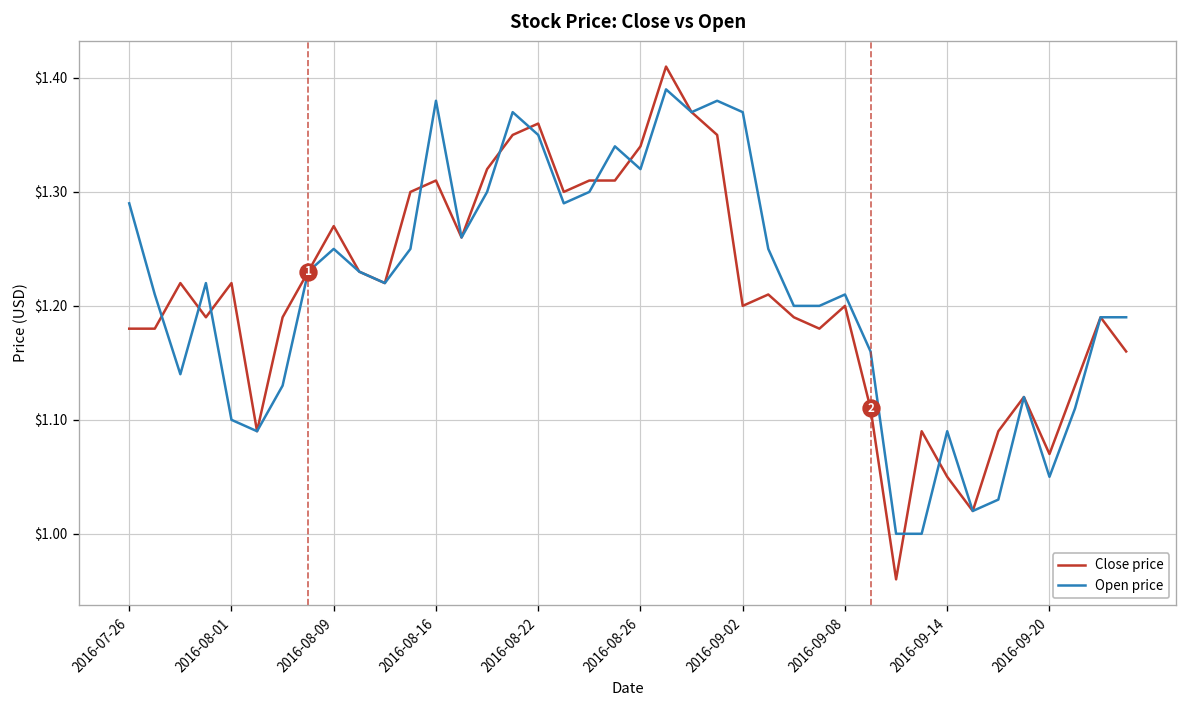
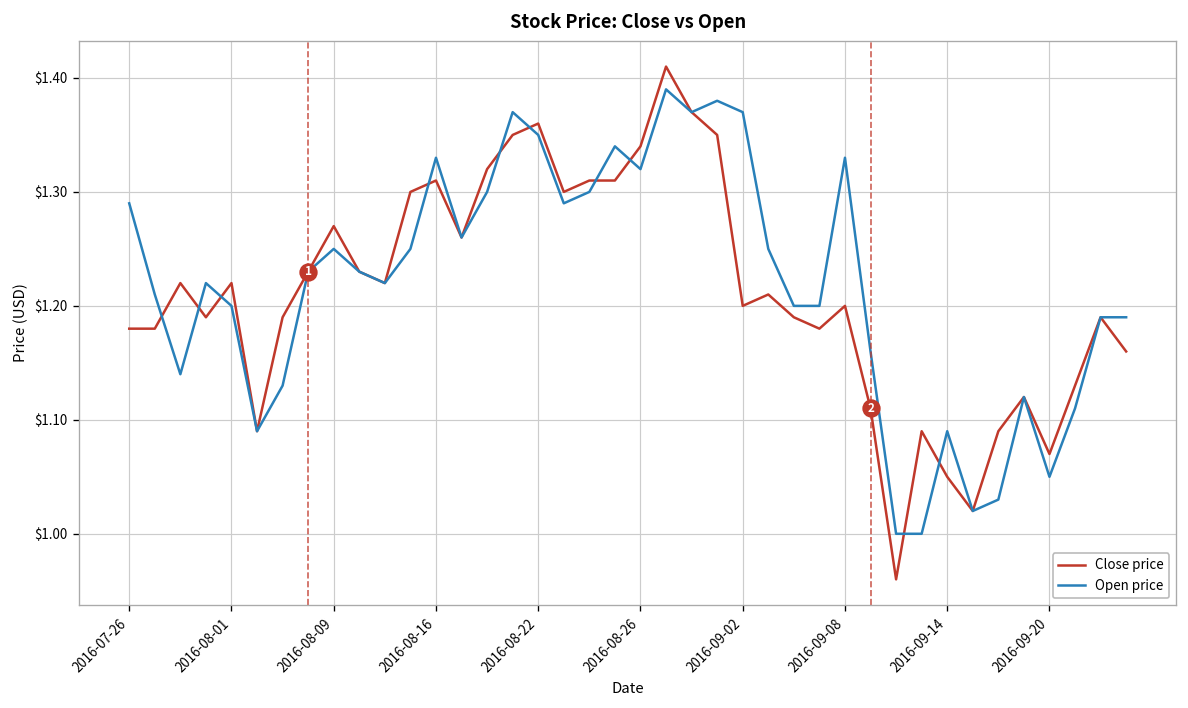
Open price, 2016-08-01: $1.1 -> $1.2
Open price, 2016-08-16: $1.38 -> $1.33
Open price, 2016-09-08: $1.21 -> $1.33
